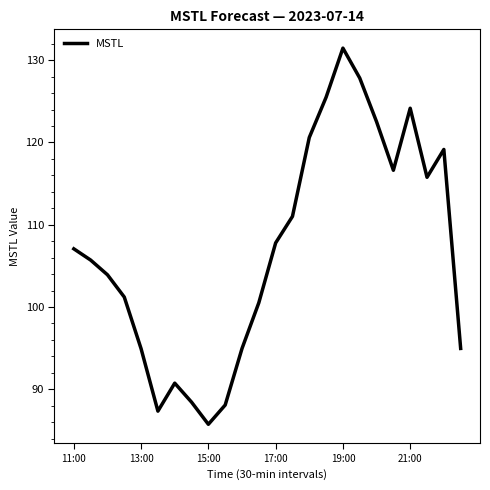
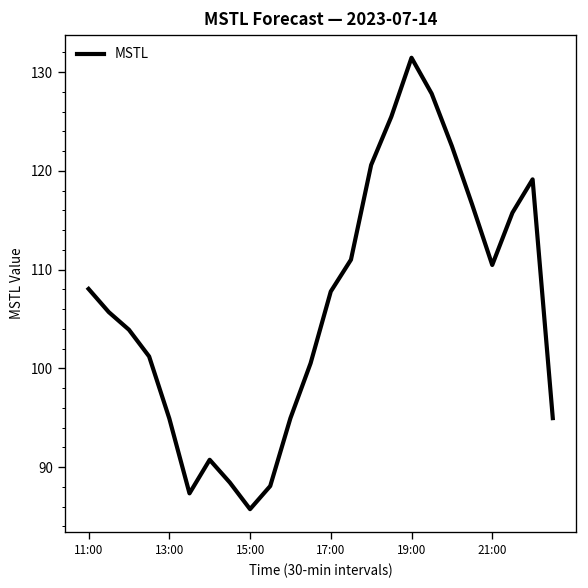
11:00: 107 -> 108
21:00: 124 -> 110
